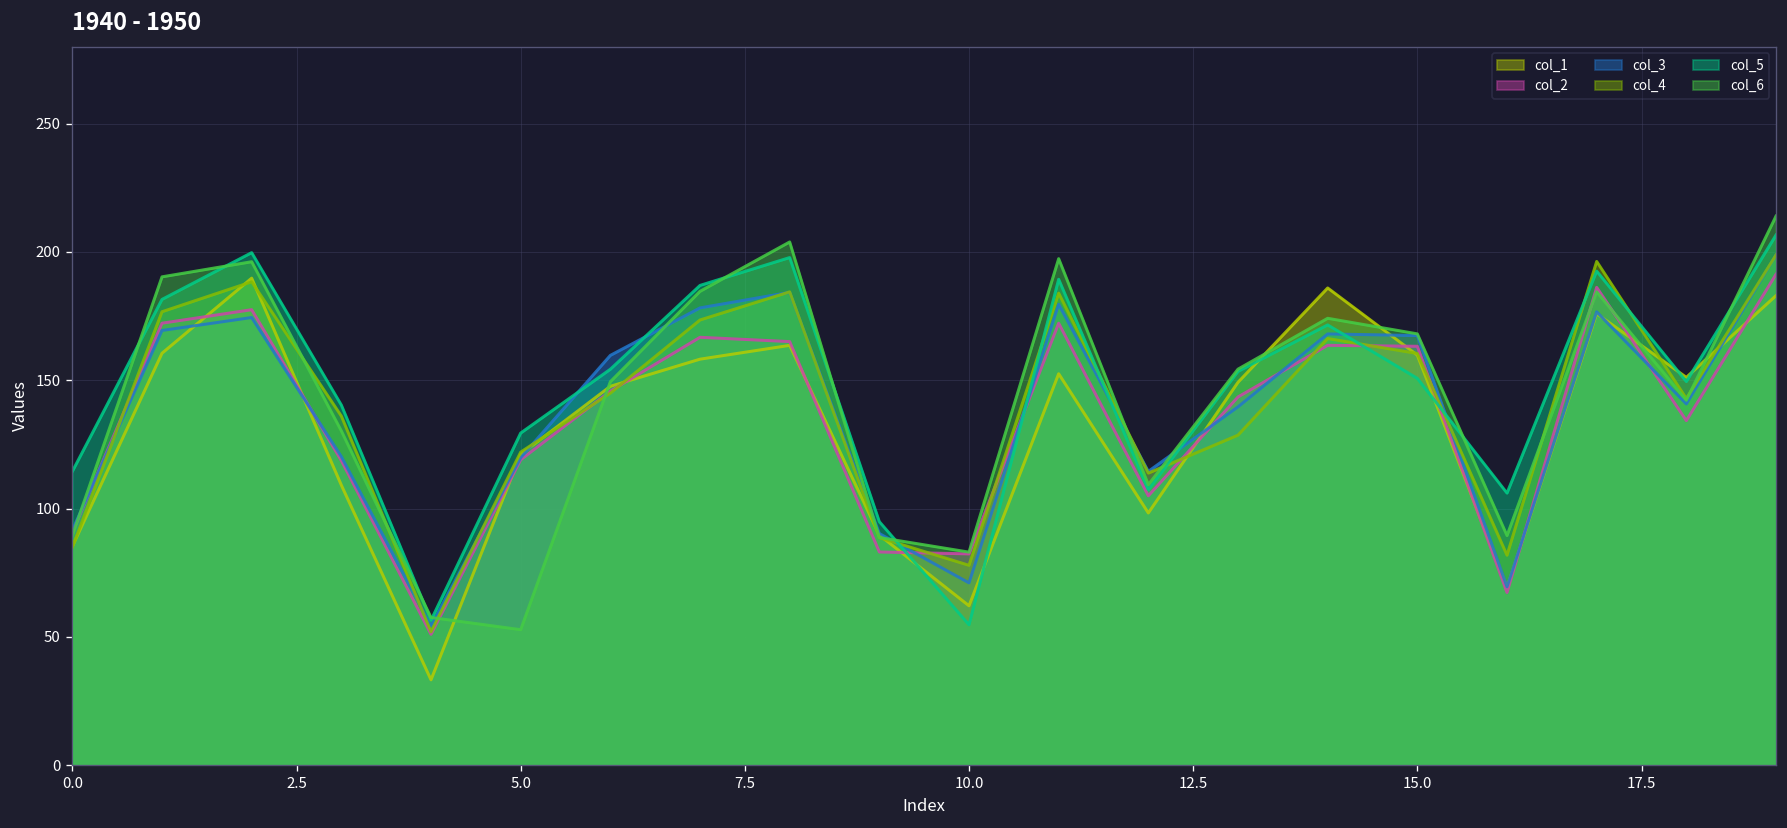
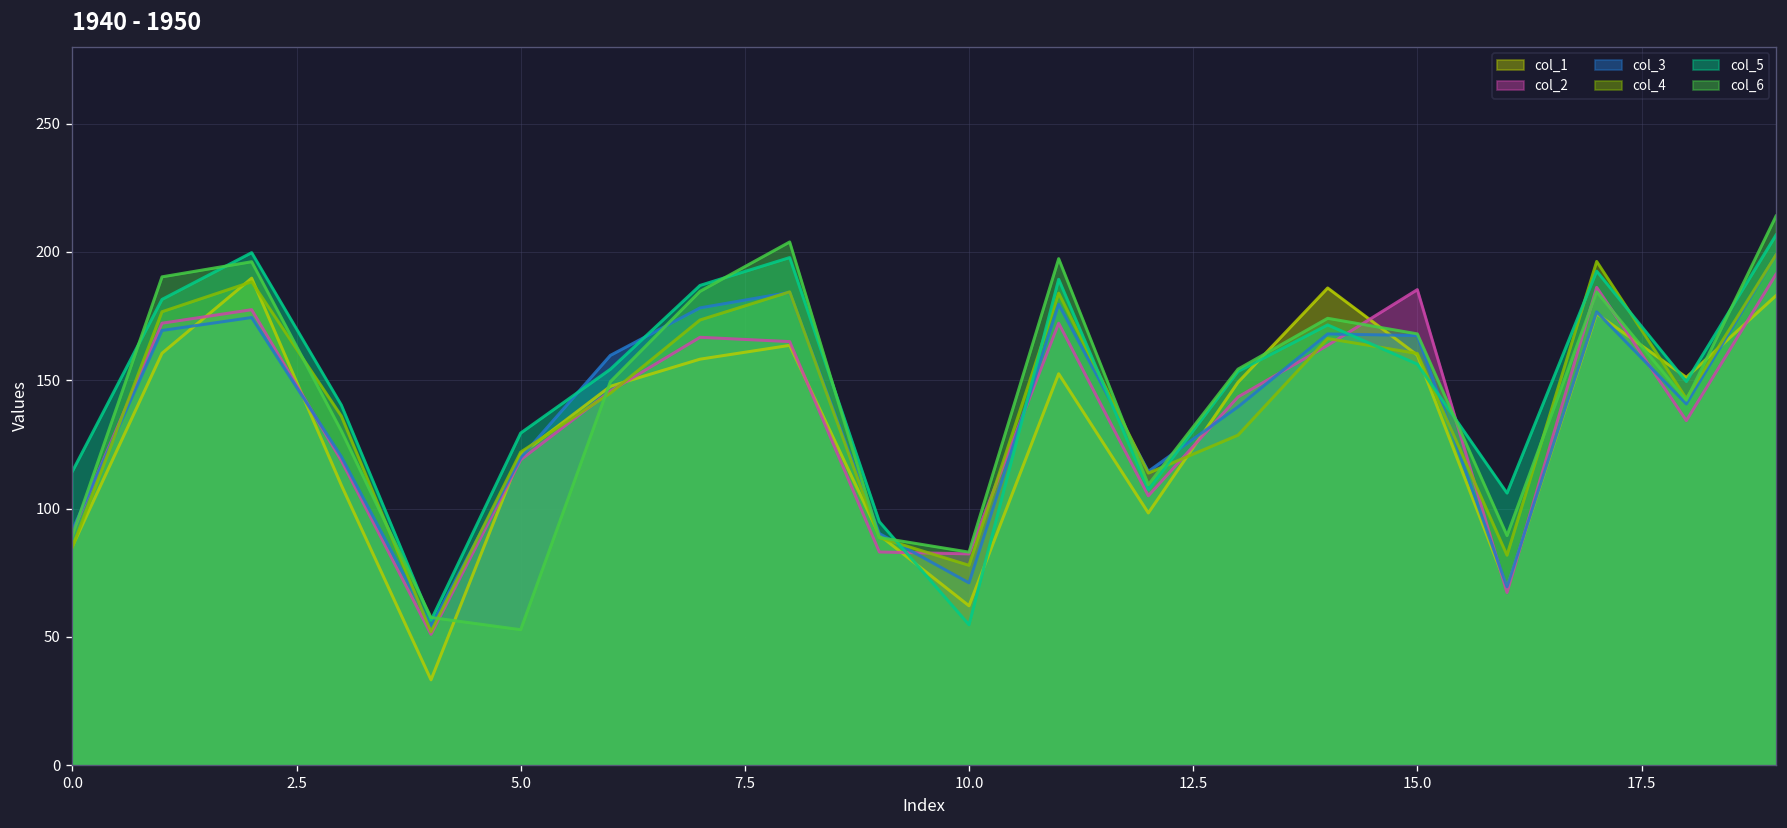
col_2, 15.0: 163 -> 185
col_5, 15.0: 151 -> 156
